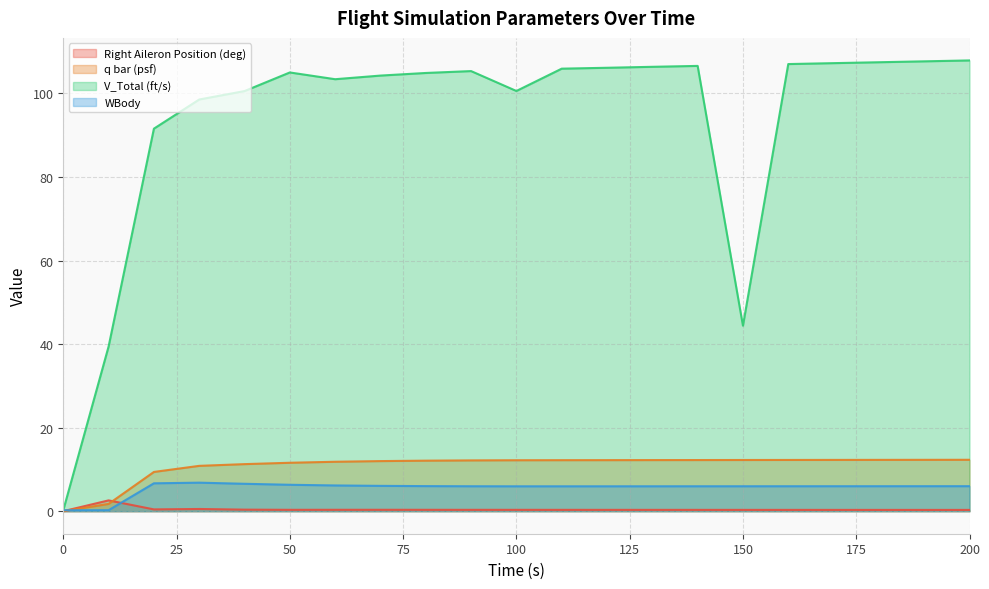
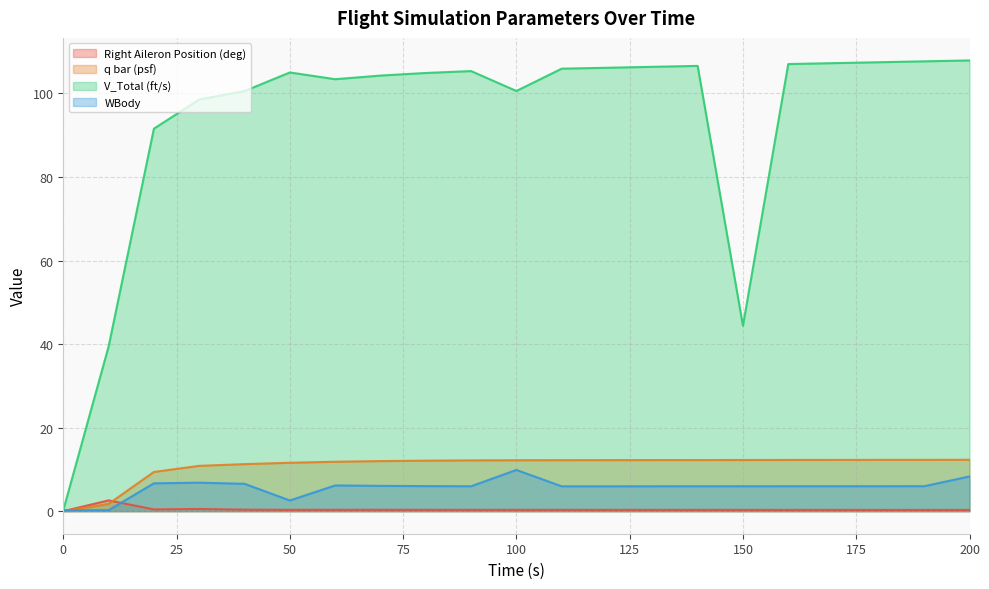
WBody, 50: 6 -> 3
WBody, 100: 6 -> 10
WBody, 200: 6 -> 8
